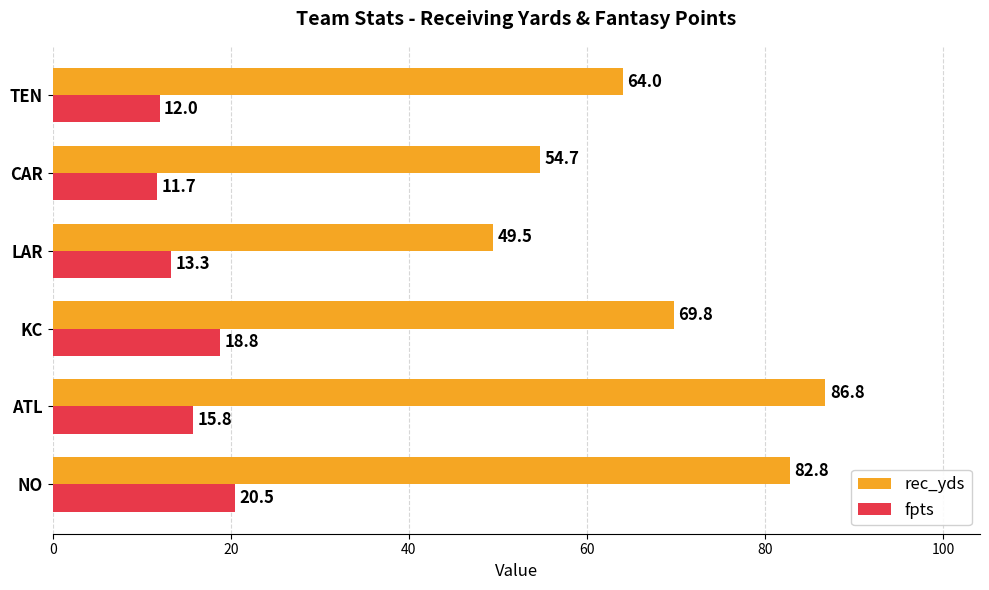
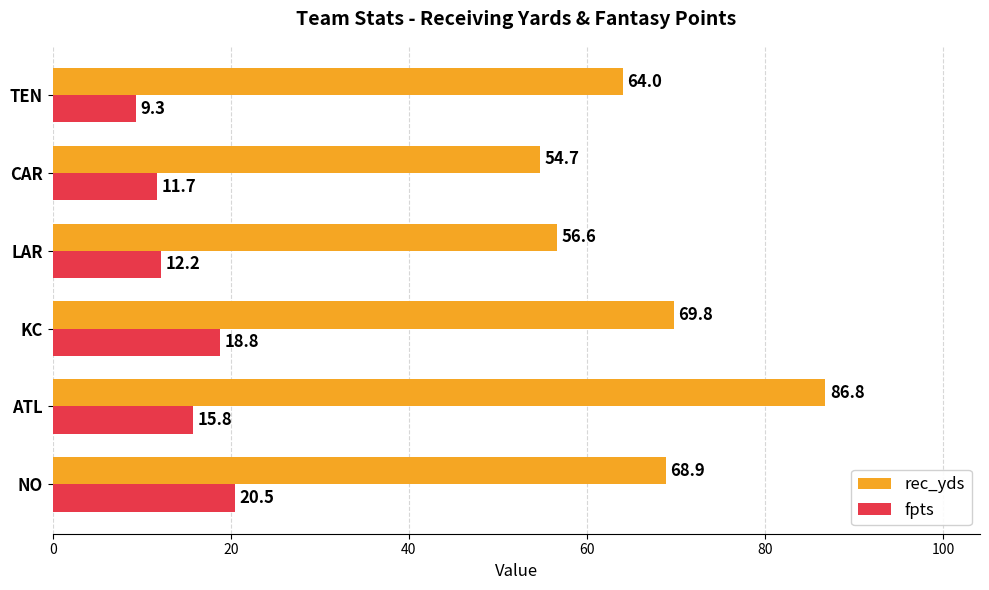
fpts, TEN: 12.0 -> 9.3
rec_yds, LAR: 49.5 -> 56.6
fpts, LAR: 13.3 -> 12.2
rec_yds, NO: 82.8 -> 68.9
